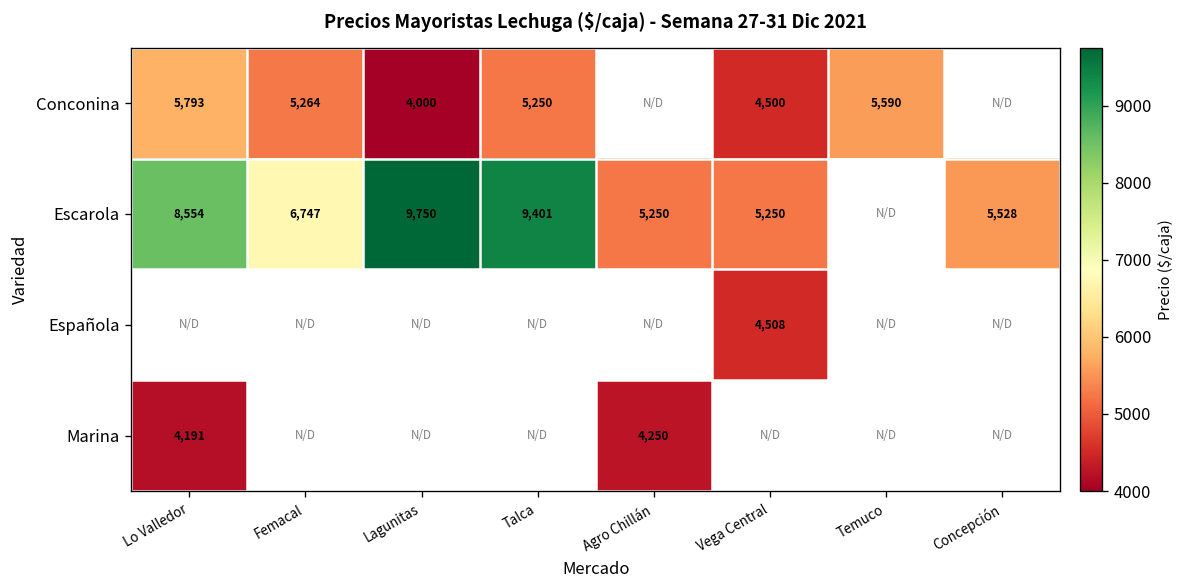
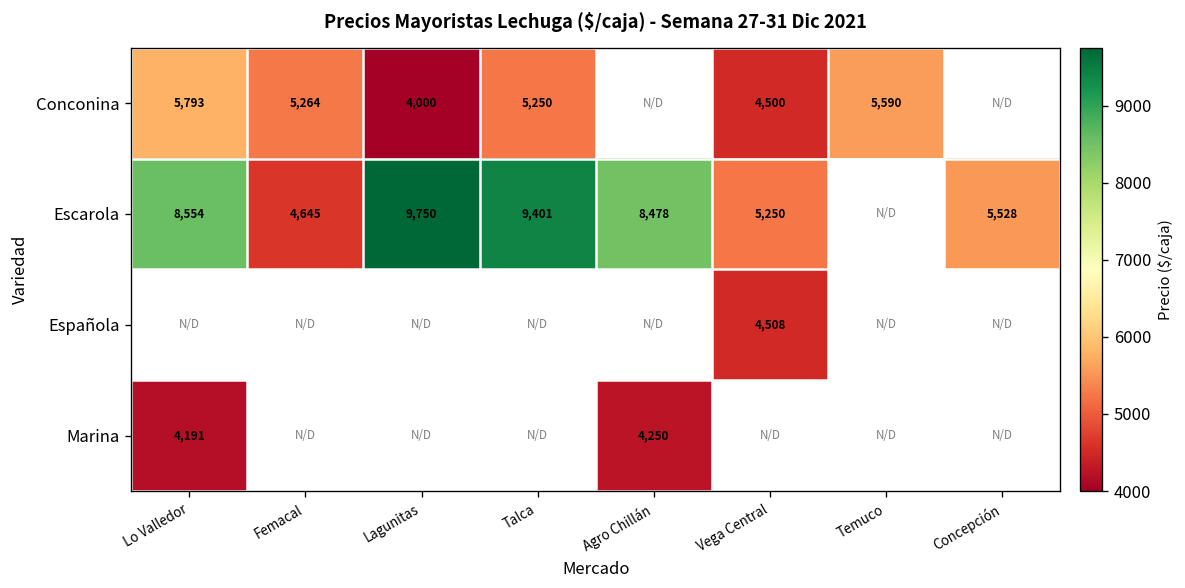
Escarola, Femacal: 6,747 -> 4,645
Escarola, Agro Chillán: 5,250 -> 8,478
